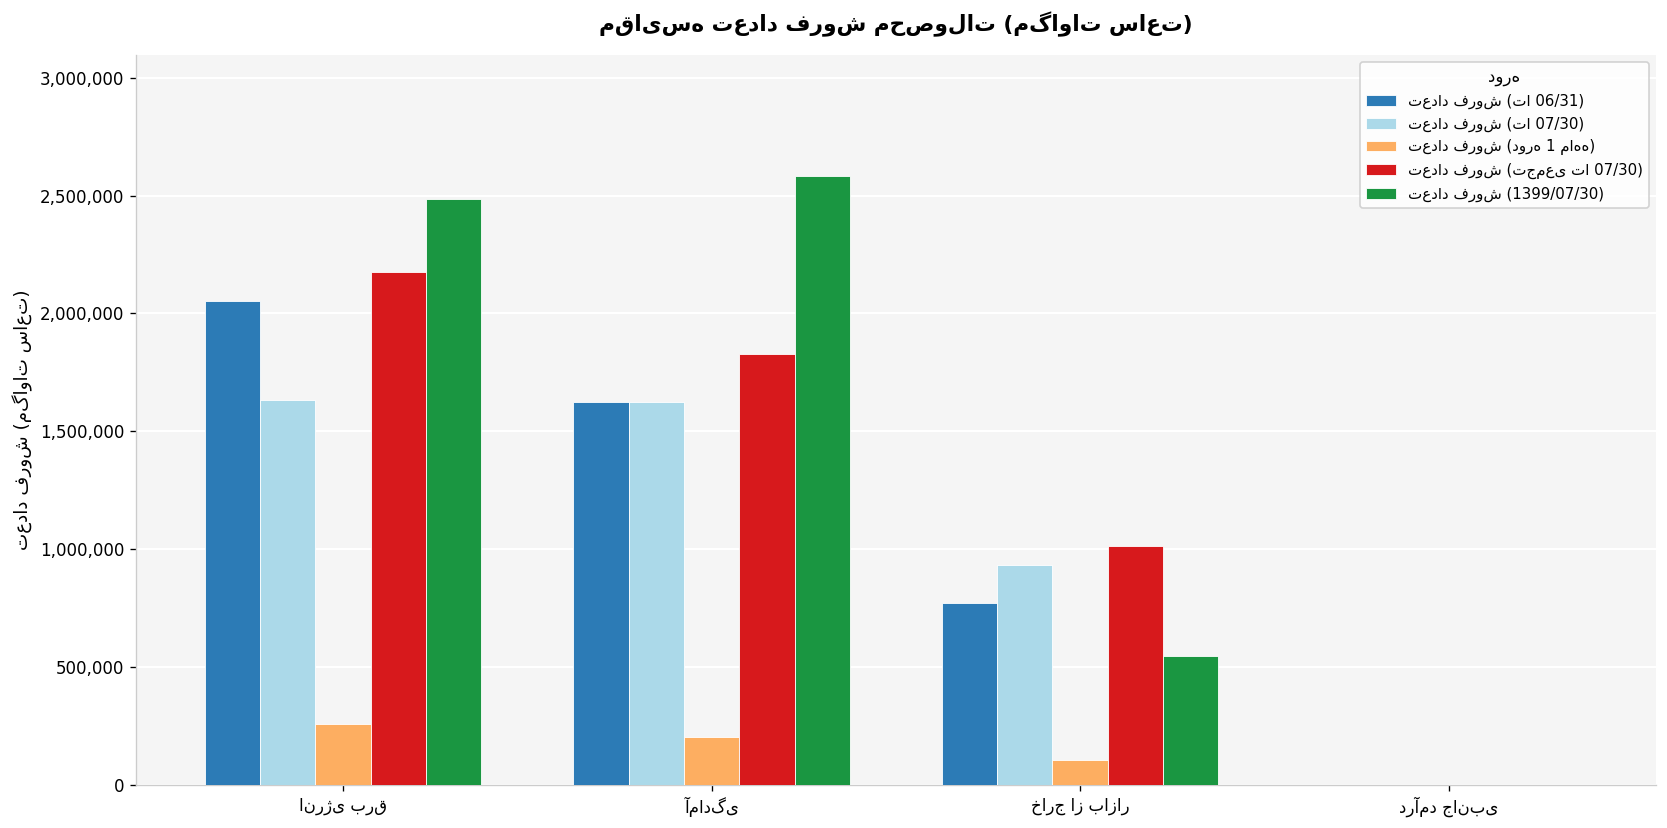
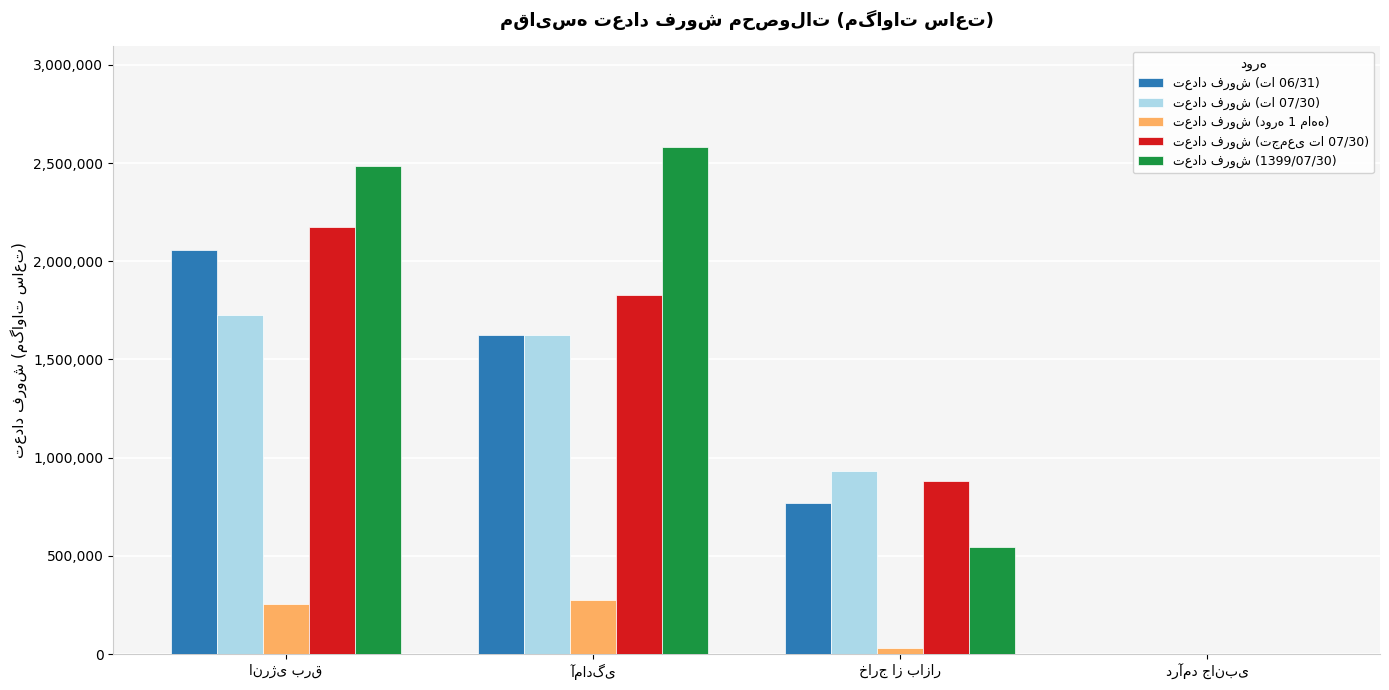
تعداد فروش (تا 07/30), انرژی برق: 1,630,000 -> 1,730,000
تعداد فروش (دوره 1 ماهه), آمادگی: 200,000 -> 270,000
تعداد فروش (دوره 1 ماهه), خارج از بازار: 110,000 -> 30,000
تعداد فروش (تجمعی تا 07/30), خارج از بازار: 1,010,000 -> 880,000
